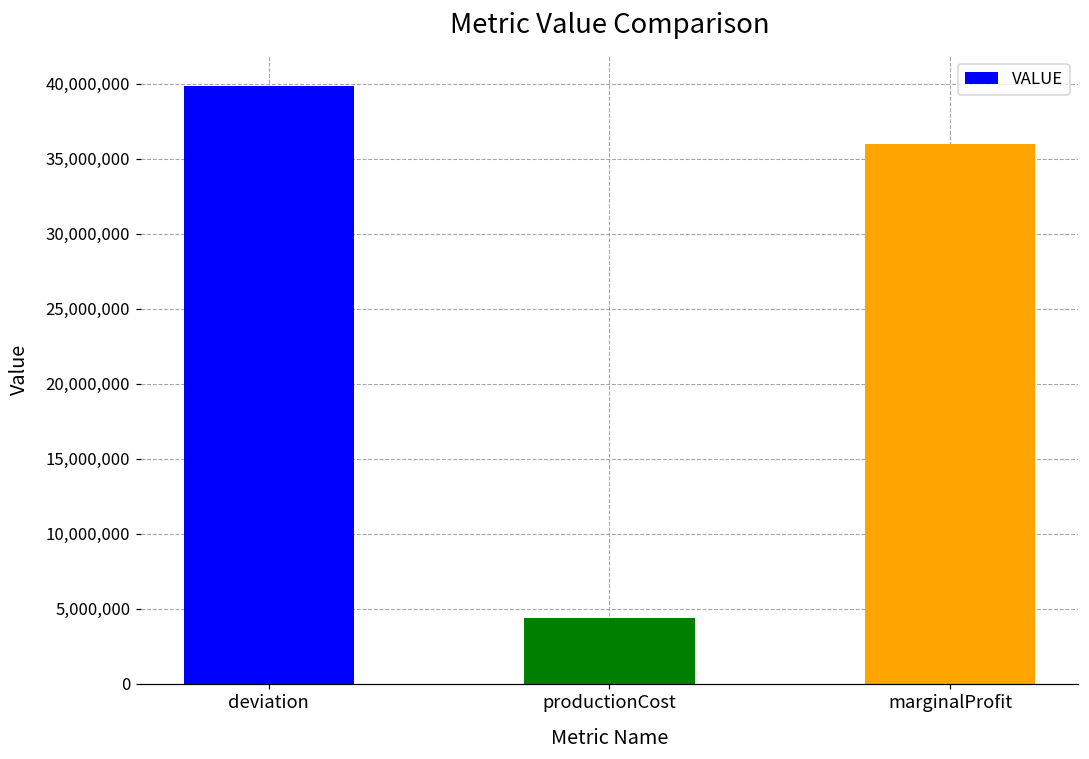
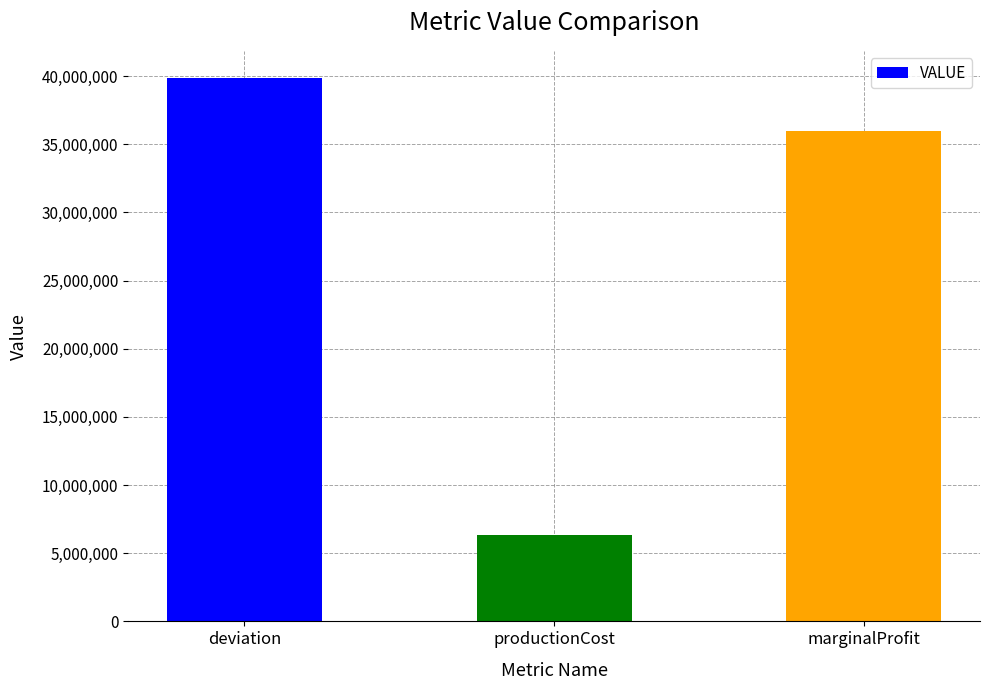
productionCost: 4,400,000 -> 6,300,000
